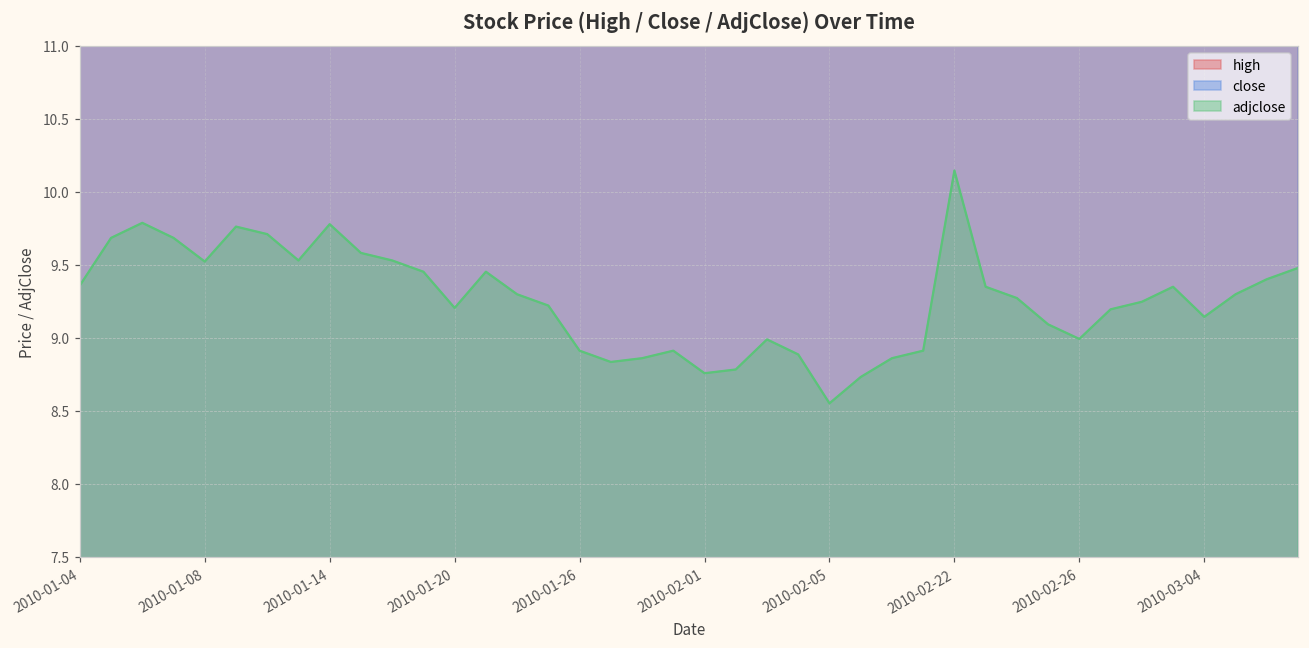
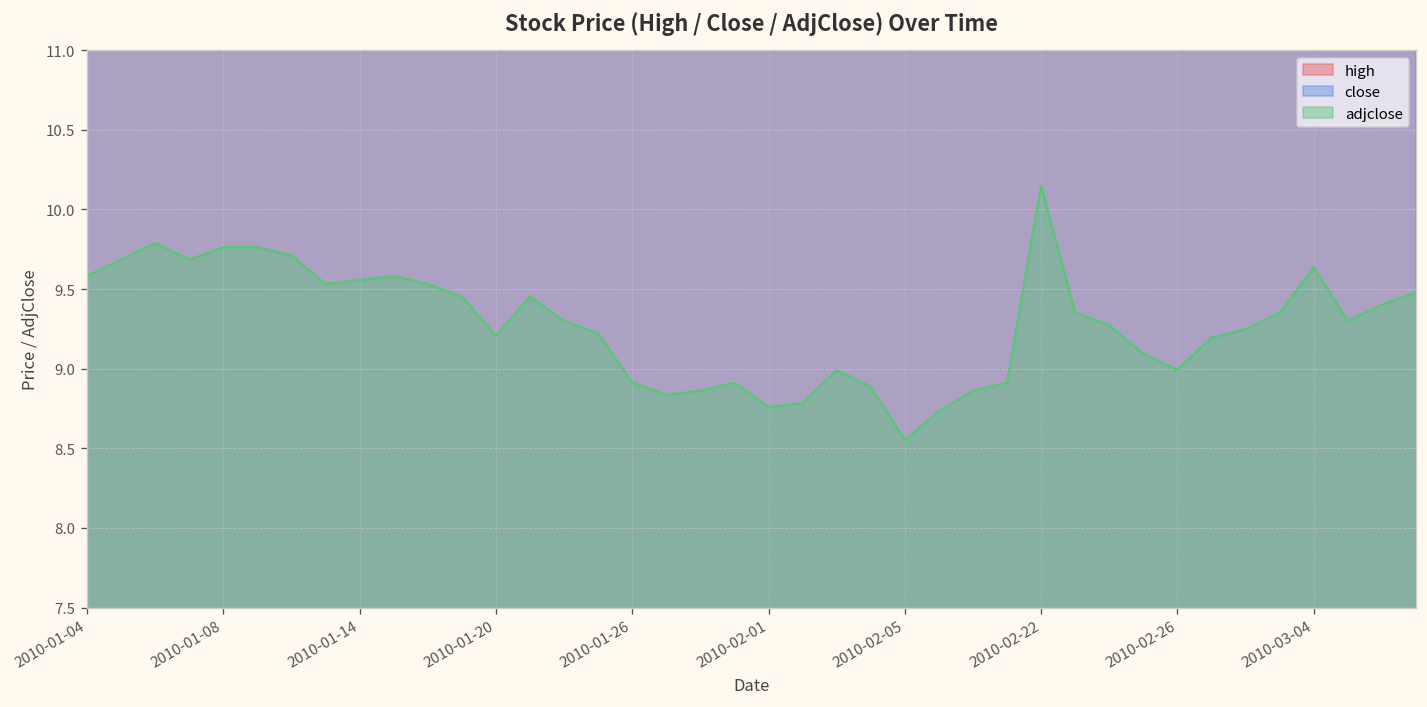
adjclose, 2010-01-04: 9.36 -> 9.58
adjclose, 2010-01-08: 9.52 -> 9.76
adjclose, 2010-01-14: 9.78 -> 9.56
adjclose, 2010-03-04: 9.14 -> 9.64
